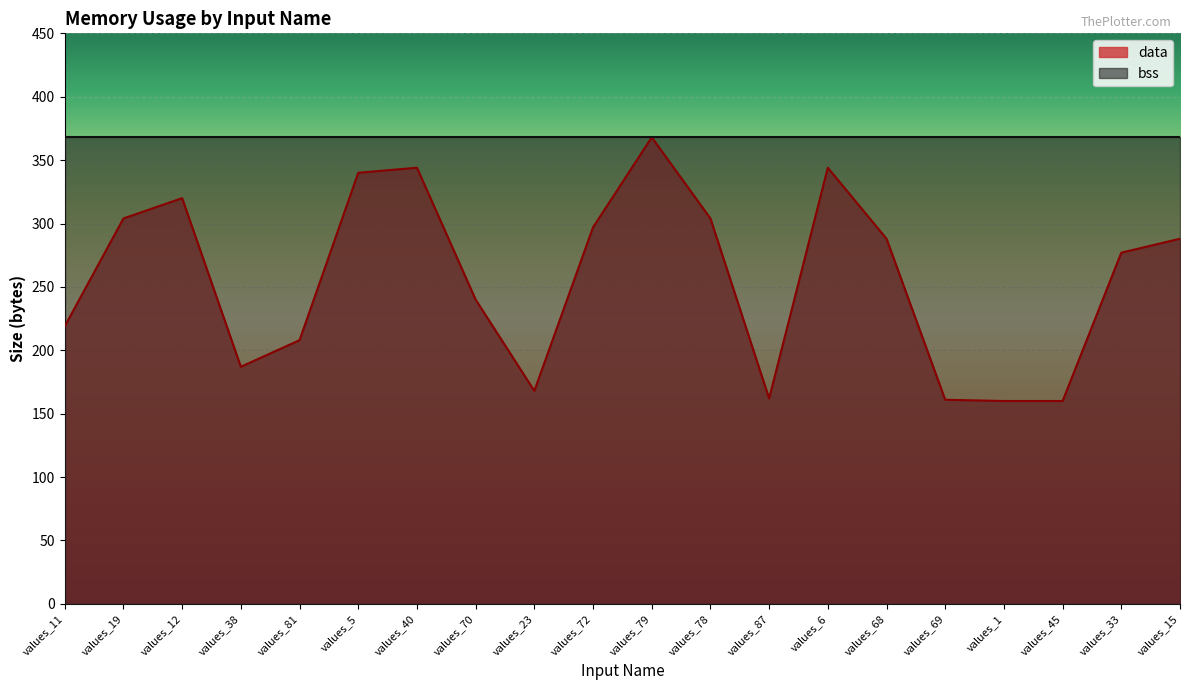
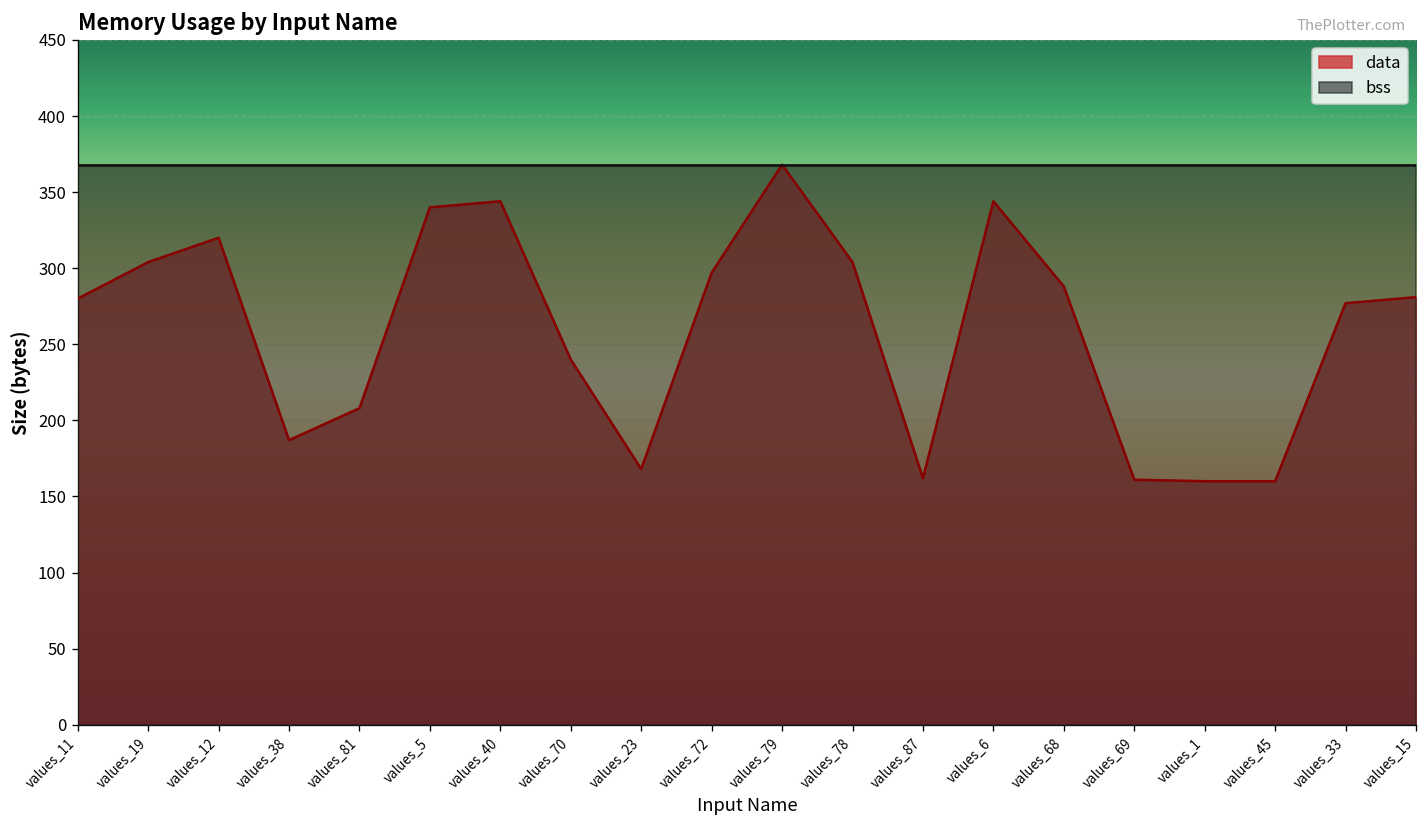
data, values_11: 219 -> 280
data, values_15: 288 -> 281
